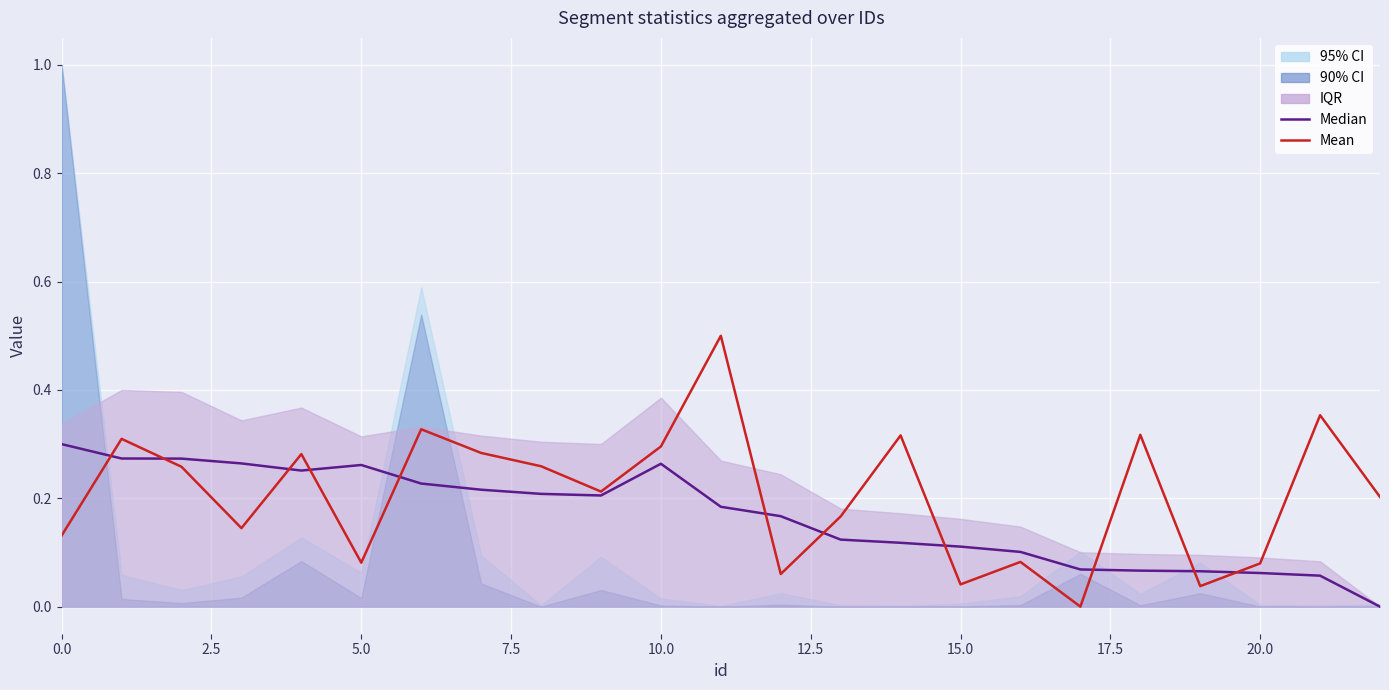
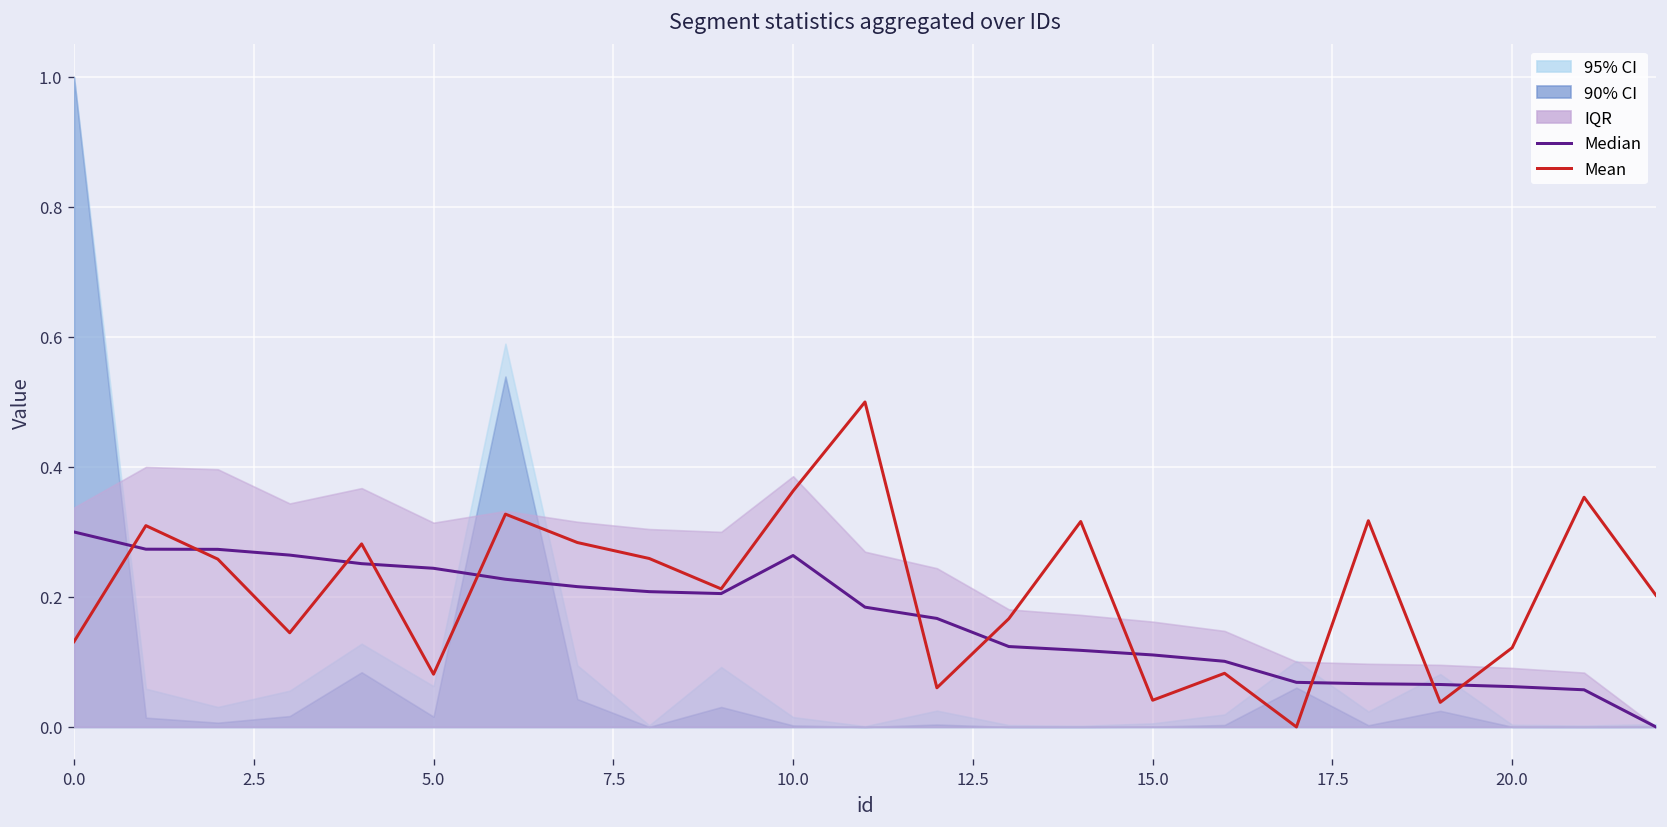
Median, 5.0: 0.26 -> 0.24
Mean, 10.0: 0.30 -> 0.36
Mean, 20.0: 0.08 -> 0.12
